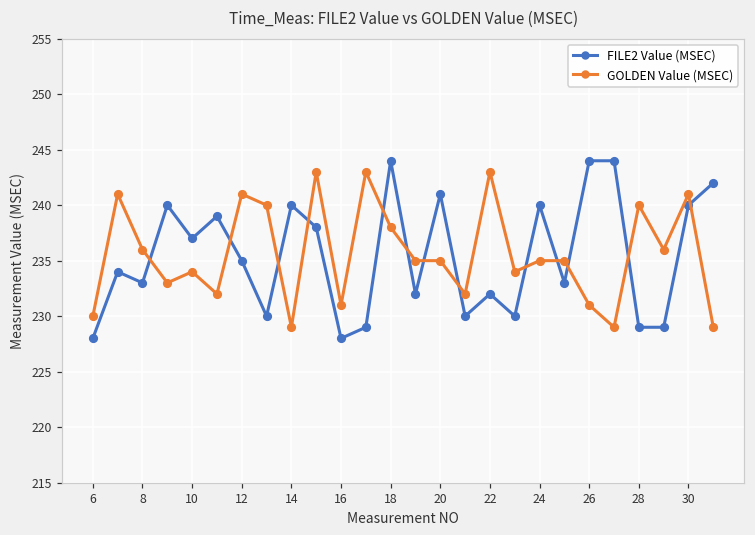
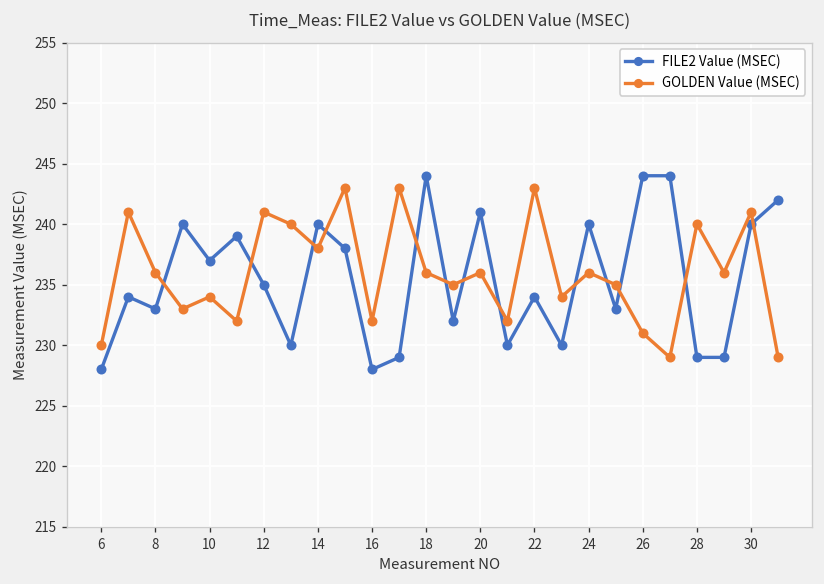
GOLDEN Value (MSEC), 14: 229 -> 238
GOLDEN Value (MSEC), 16: 231 -> 232
GOLDEN Value (MSEC), 18: 238 -> 236
GOLDEN Value (MSEC), 20: 235 -> 236
FILE2 Value (MSEC), 22: 232 -> 234
GOLDEN Value (MSEC), 24: 235 -> 236
